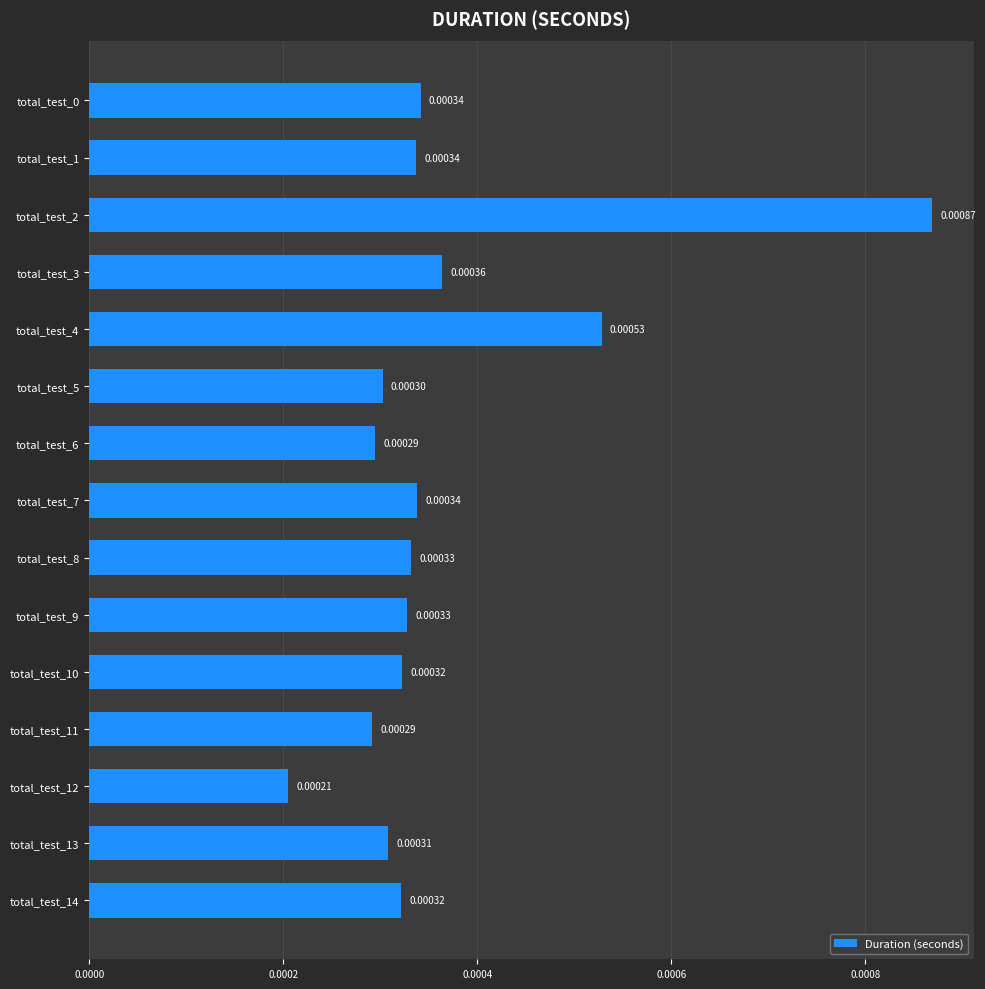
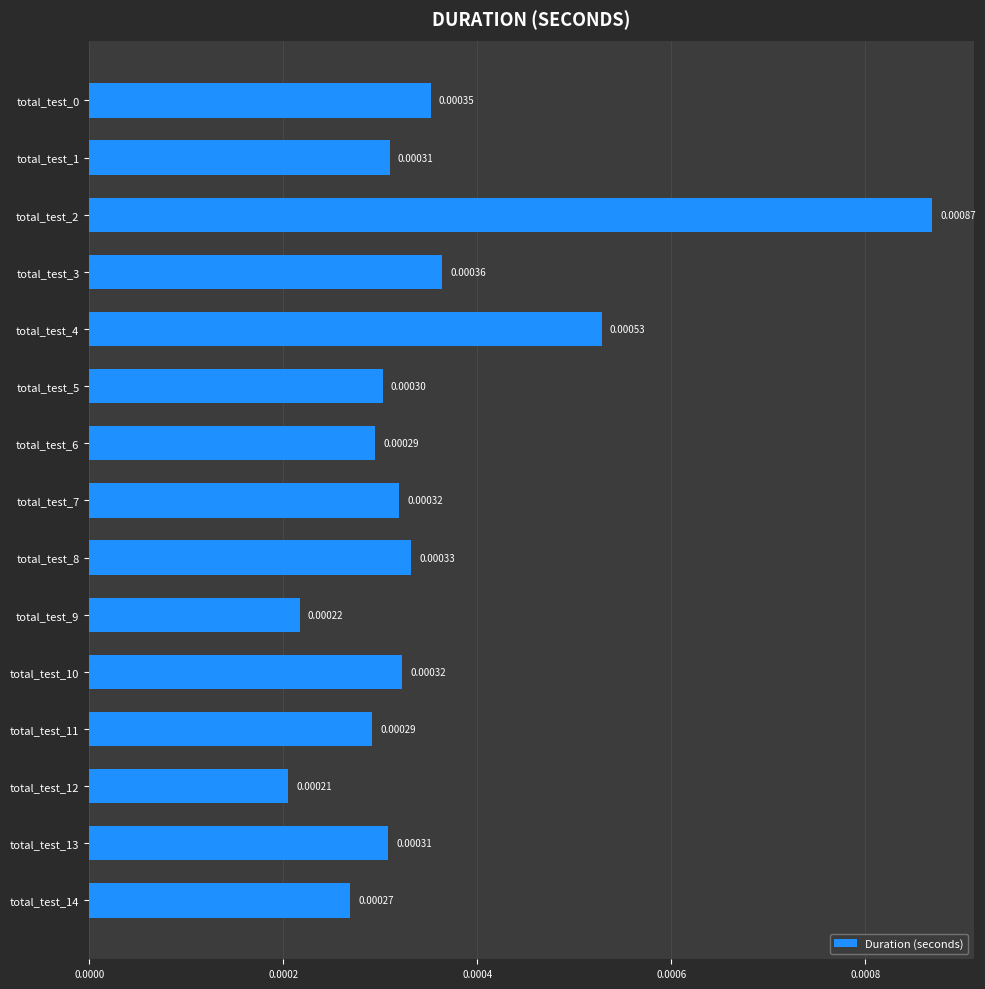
total_test_0: 0.00034 -> 0.00035
total_test_1: 0.00034 -> 0.00031
total_test_7: 0.00034 -> 0.00032
total_test_9: 0.00033 -> 0.00022
total_test_14: 0.00032 -> 0.00027
